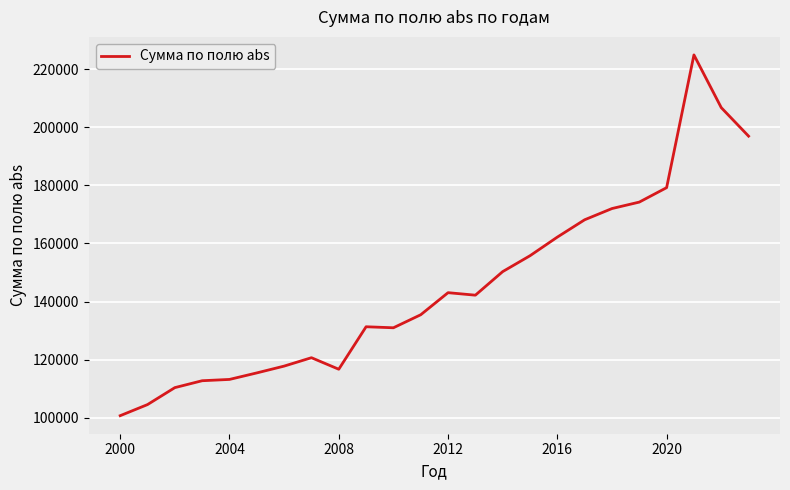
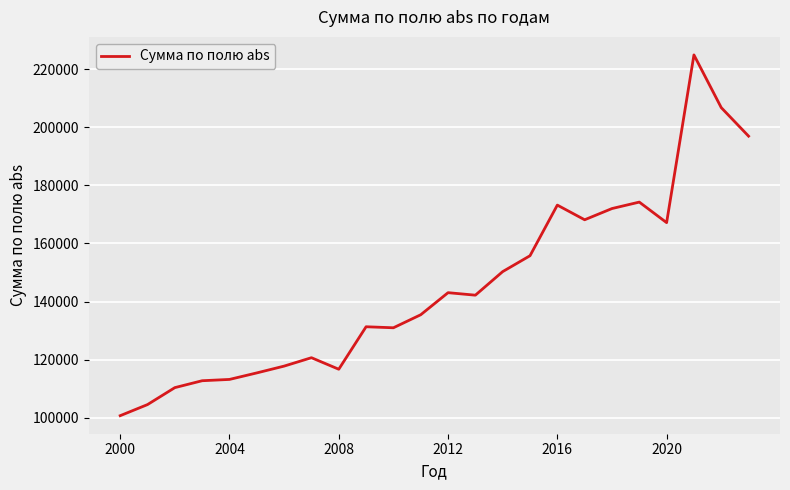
2016: 162000 -> 173000
2020: 179000 -> 167000
